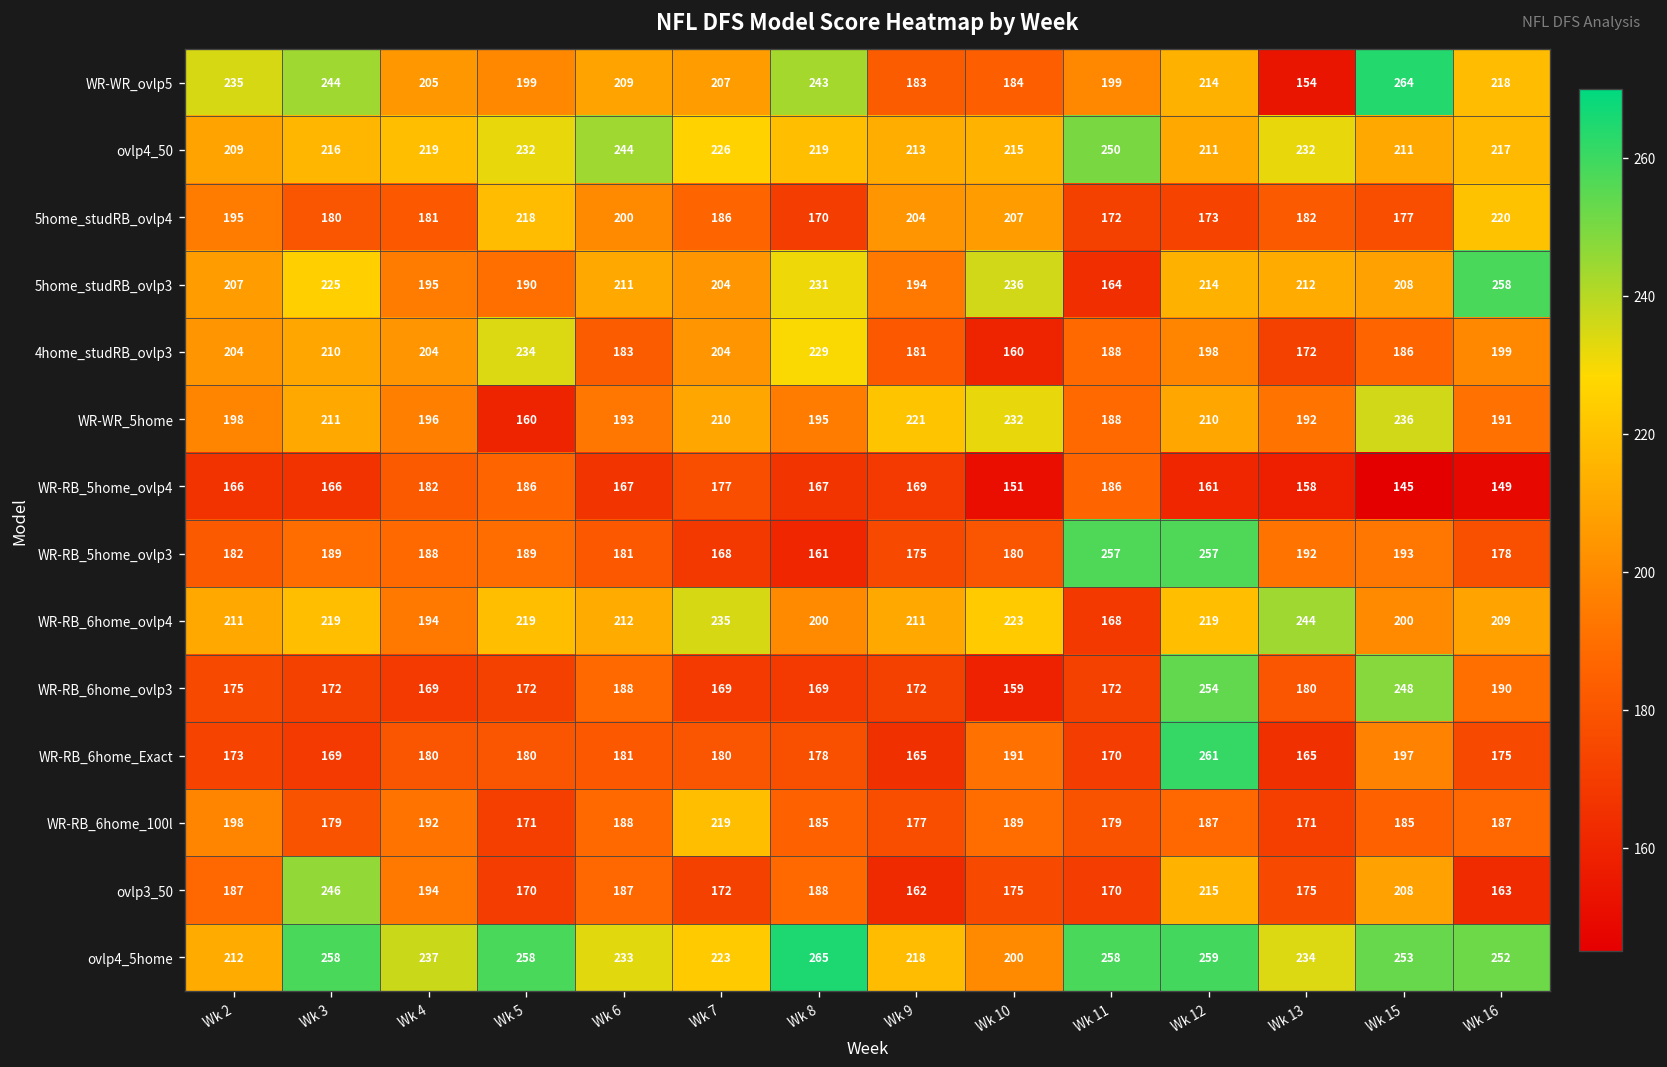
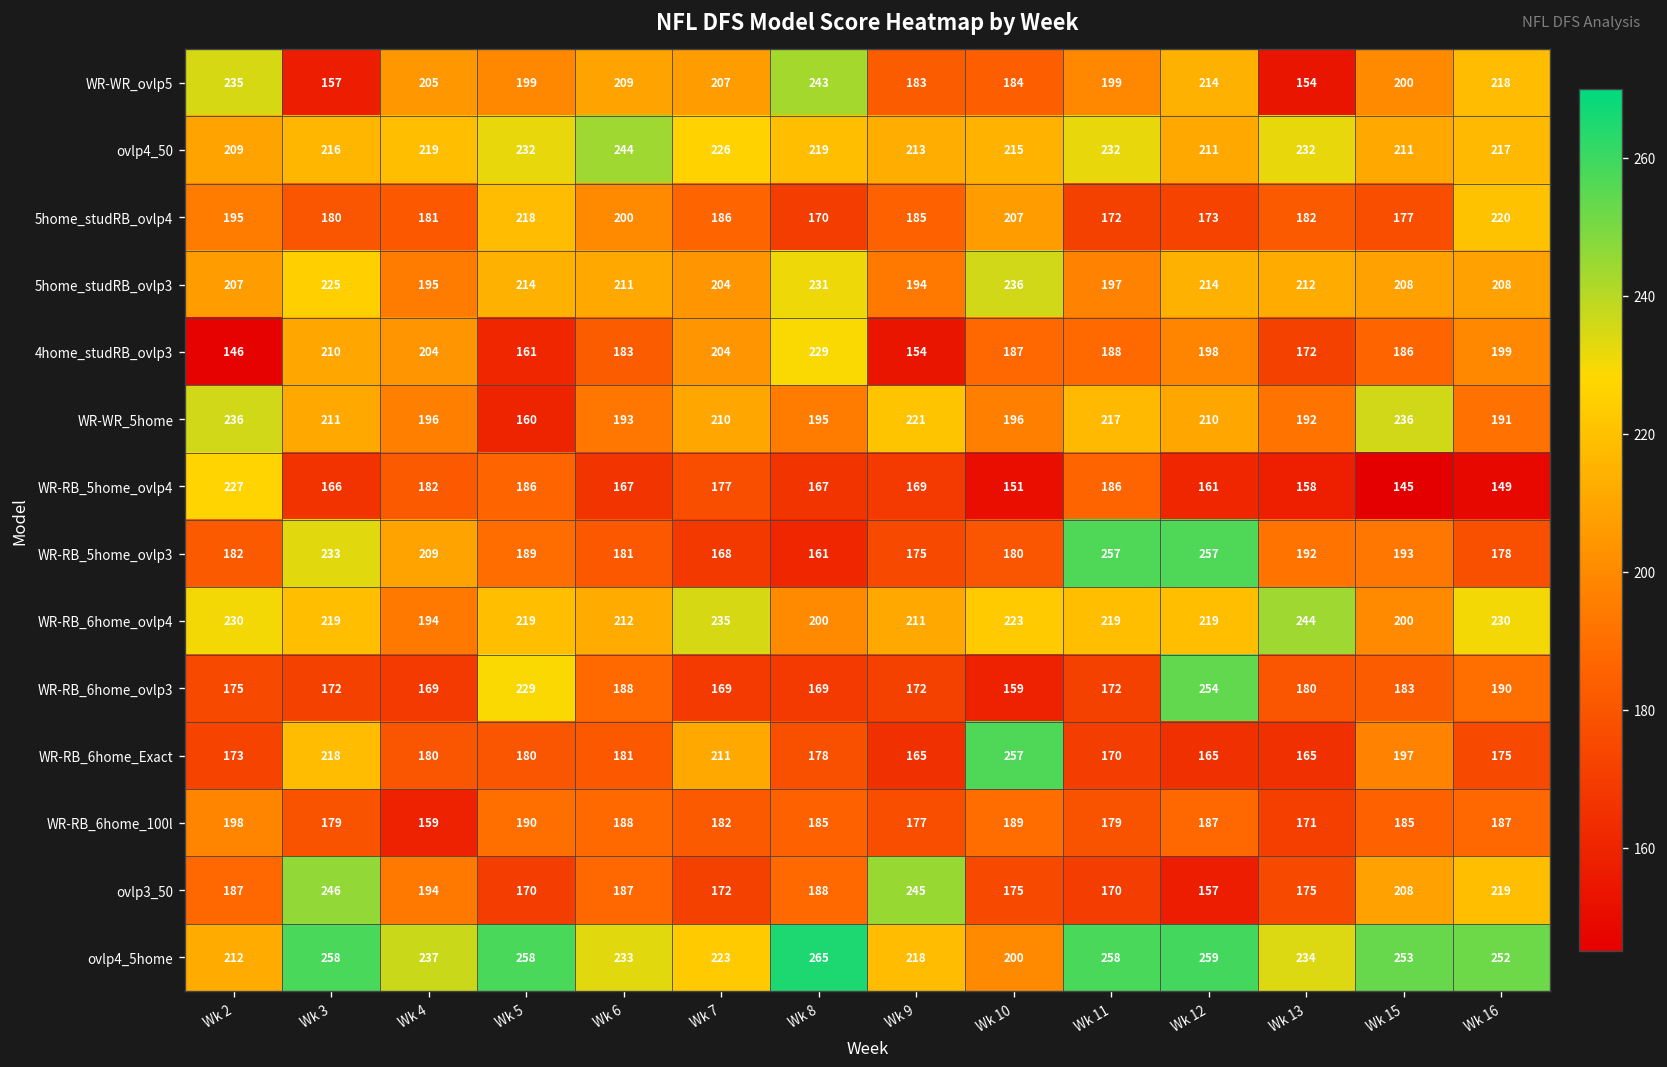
WR-WR_ovlp5, Wk 3: 244 -> 157
WR-WR_ovlp5, Wk 15: 264 -> 200
ovlp4_50, Wk 11: 250 -> 232
5home_studRB_ovlp4, Wk 9: 204 -> 185
5home_studRB_ovlp3, Wk 5: 190 -> 214
5home_studRB_ovlp3, Wk 11: 164 -> 197
5home_studRB_ovlp3, Wk 16: 258 -> 208
4home_studRB_ovlp3, Wk 2: 204 -> 146
4home_studRB_ovlp3, Wk 5: 234 -> 161
4home_studRB_ovlp3, Wk 9: 181 -> 154
4home_studRB_ovlp3, Wk 10: 160 -> 187
WR-WR_5home, Wk 2: 198 -> 236
WR-WR_5home, Wk 10: 232 -> 196
WR-WR_5home, Wk 11: 188 -> 217
WR-RB_5home_ovlp4, Wk 2: 166 -> 227
WR-RB_5home_ovlp3, Wk 3: 189 -> 233
WR-RB_5home_ovlp3, Wk 4: 188 -> 209
WR-RB_6home_ovlp4, Wk 2: 211 -> 230
WR-RB_6home_ovlp4, Wk 11: 168 -> 219
WR-RB_6home_ovlp4, Wk 16: 209 -> 230
WR-RB_6home_ovlp3, Wk 5: 172 -> 229
WR-RB_6home_ovlp3, Wk 15: 248 -> 183
WR-RB_6home_Exact, Wk 3: 169 -> 218
WR-RB_6home_Exact, Wk 7: 180 -> 211
WR-RB_6home_Exact, Wk 10: 191 -> 257
WR-RB_6home_Exact, Wk 12: 261 -> 165
WR-RB_6home_100l, Wk 4: 192 -> 159
WR-RB_6home_100l, Wk 5: 171 -> 190
WR-RB_6home_100l, Wk 7: 219 -> 182
ovlp3_50, Wk 9: 162 -> 245
ovlp3_50, Wk 12: 215 -> 157
ovlp3_50, Wk 16: 163 -> 219
